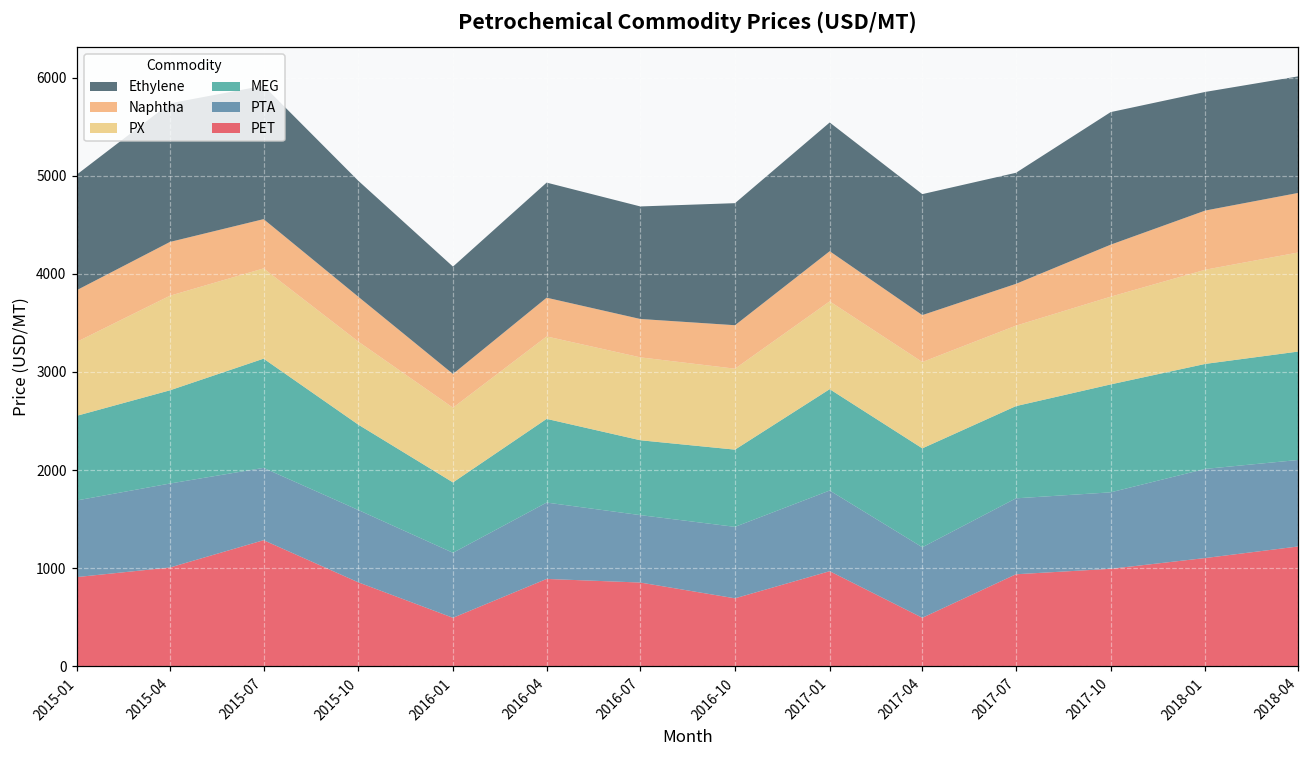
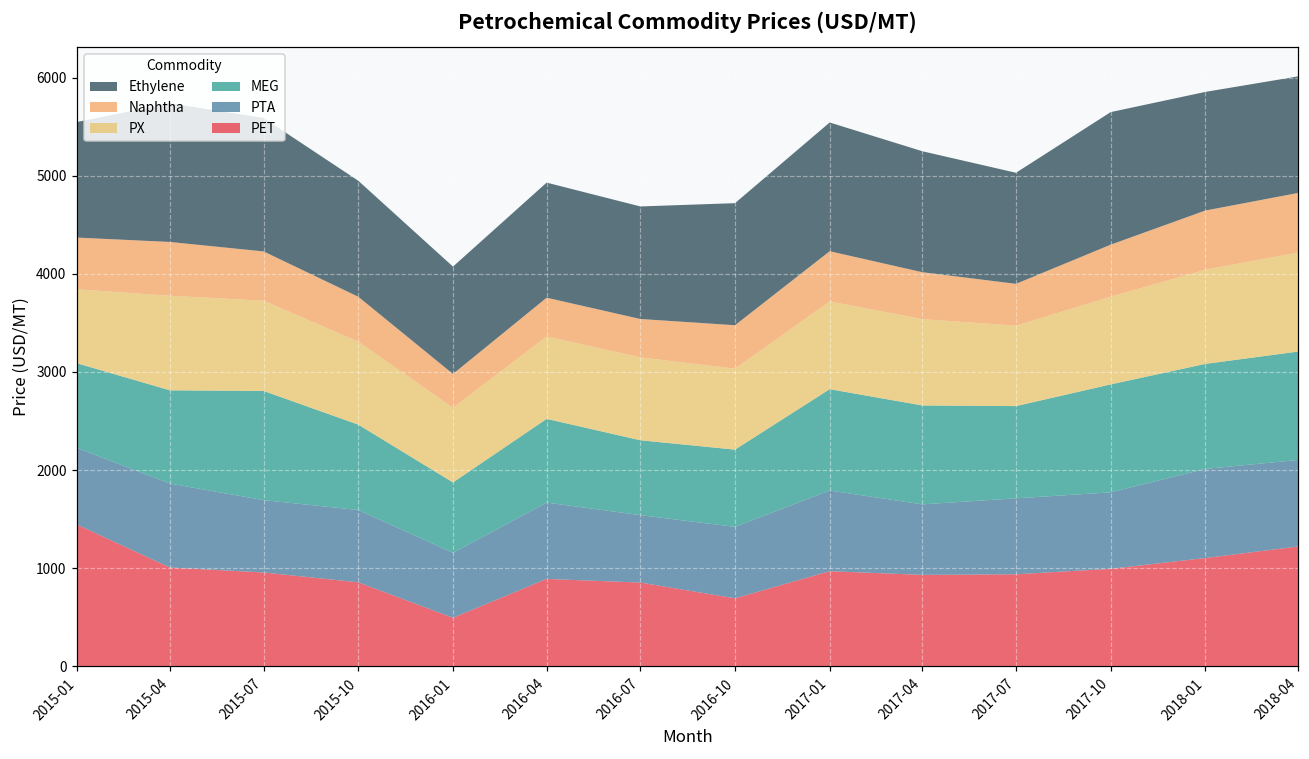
PET, 2015-01: 900 -> 1400
PET, 2015-07: 1300 -> 1000
PET, 2017-04: 500 -> 900
